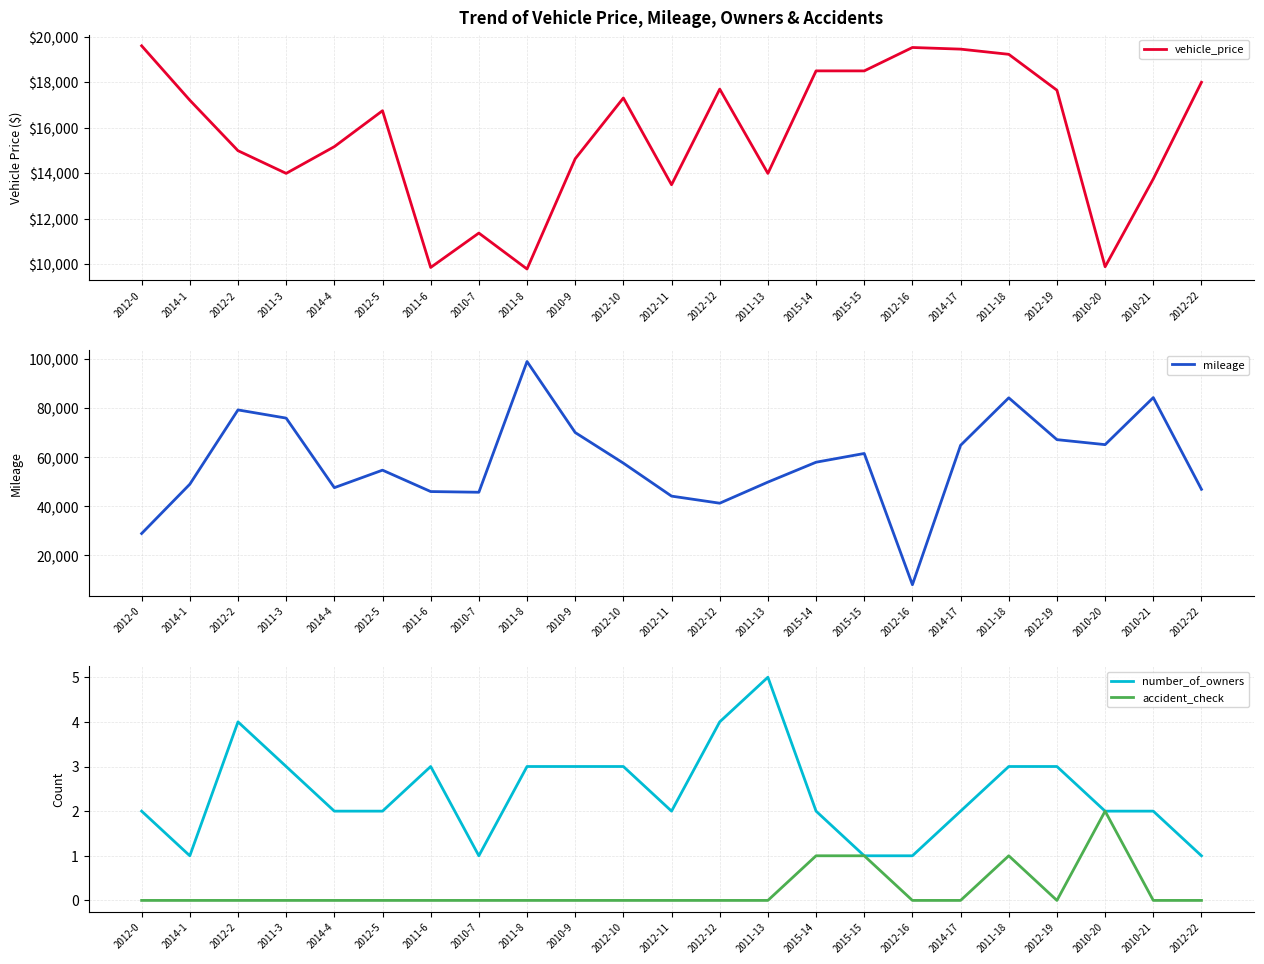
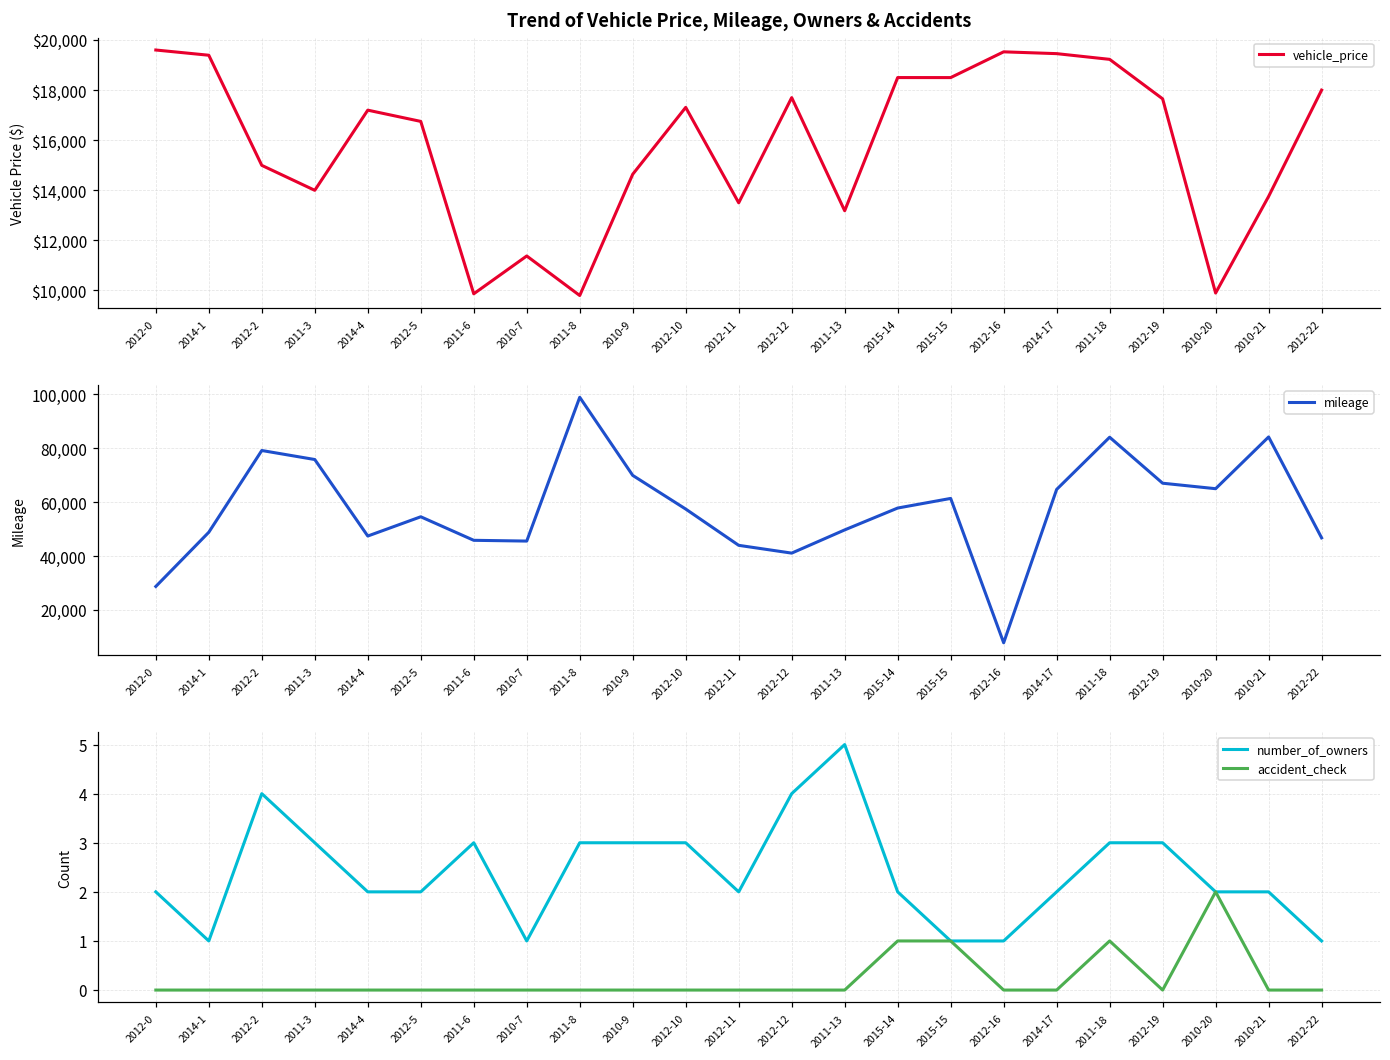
Trend of Vehicle Price, Mileage, Owners & Accidents, 2014-1: $17,200 -> $19,400
Trend of Vehicle Price, Mileage, Owners & Accidents, 2014-4: $15,200 -> $17,200
Trend of Vehicle Price, Mileage, Owners & Accidents, 2011-13: $14,000 -> $13,200
